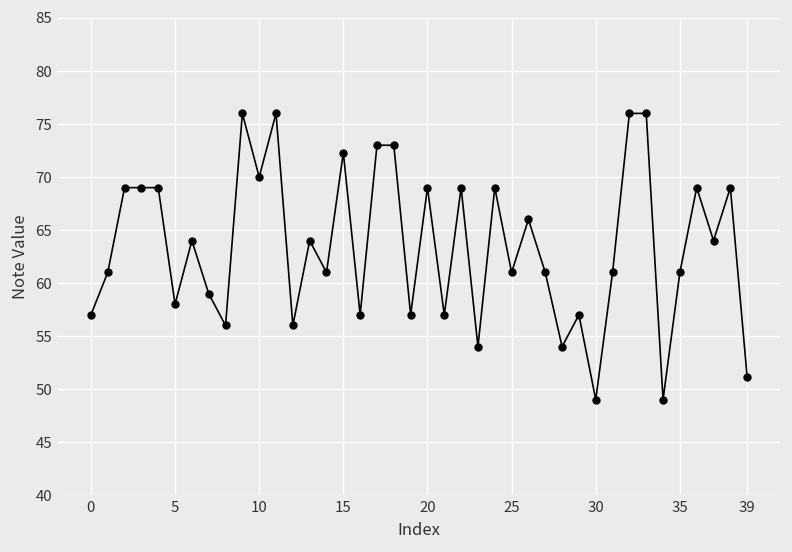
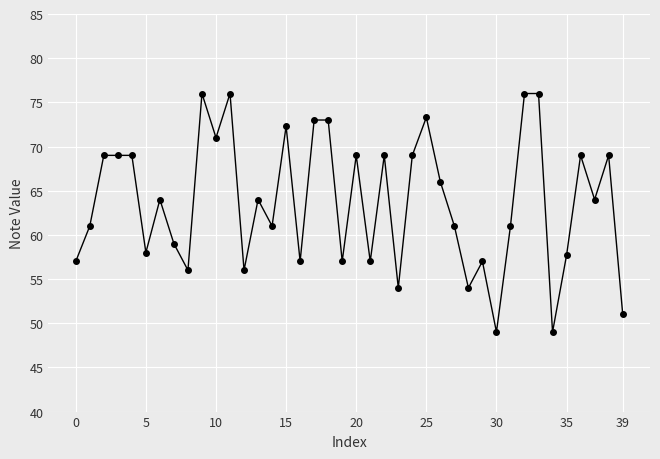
10: 70 -> 71
25: 61 -> 73
35: 61 -> 58
